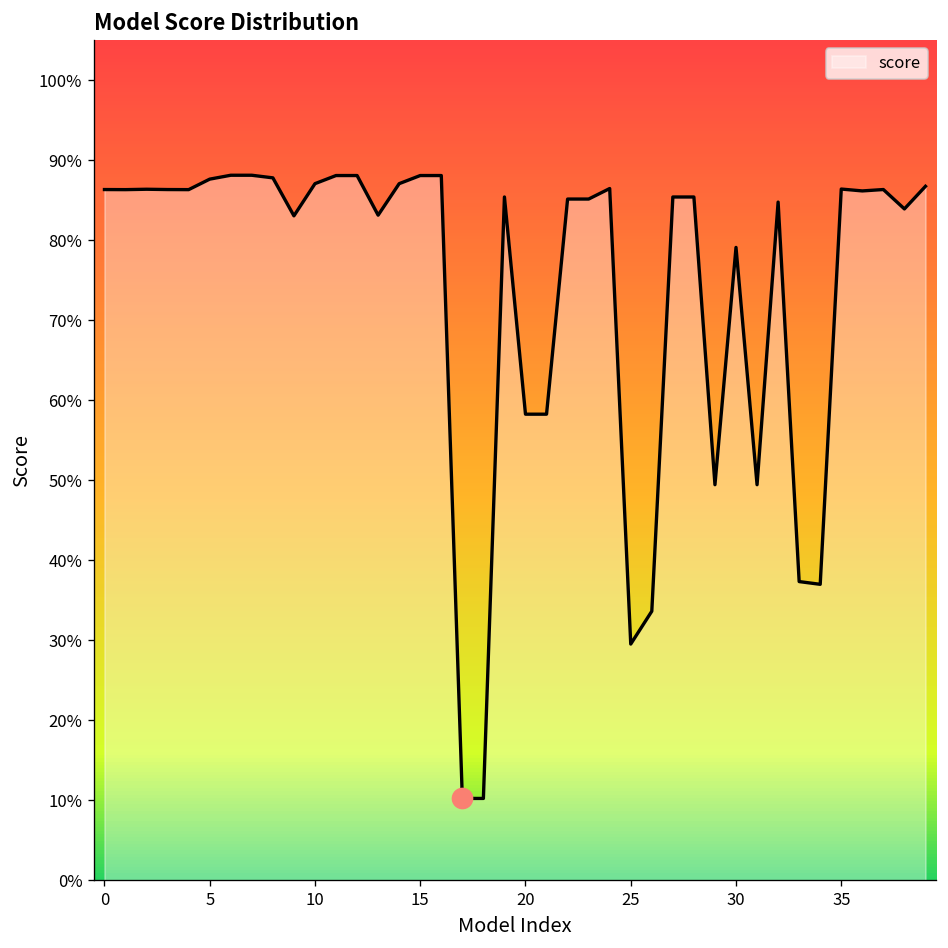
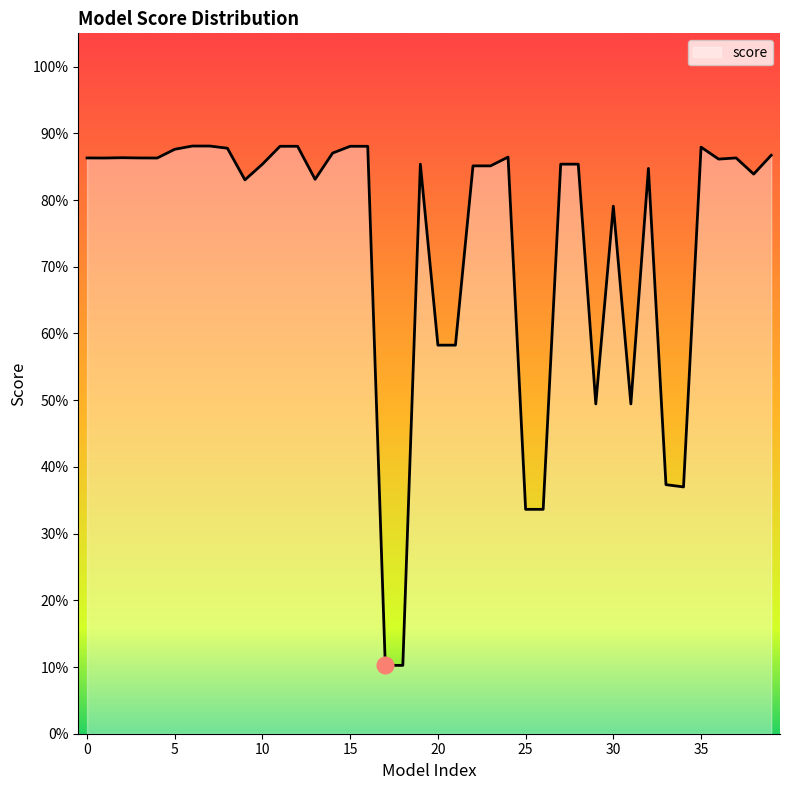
score, 10: 87% -> 85%
score, 25: 30% -> 34%
score, 35: 86% -> 88%
